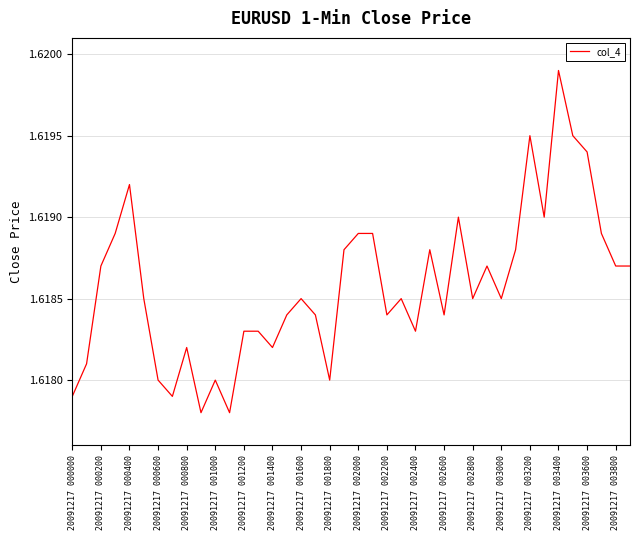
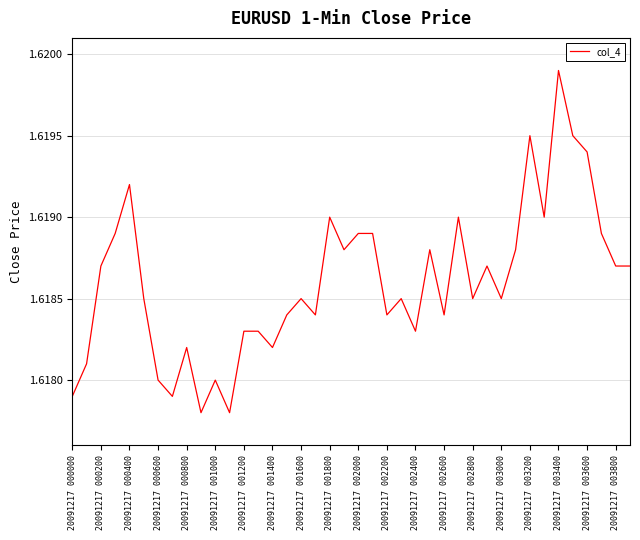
20091217 001800: 1.618 -> 1.619
